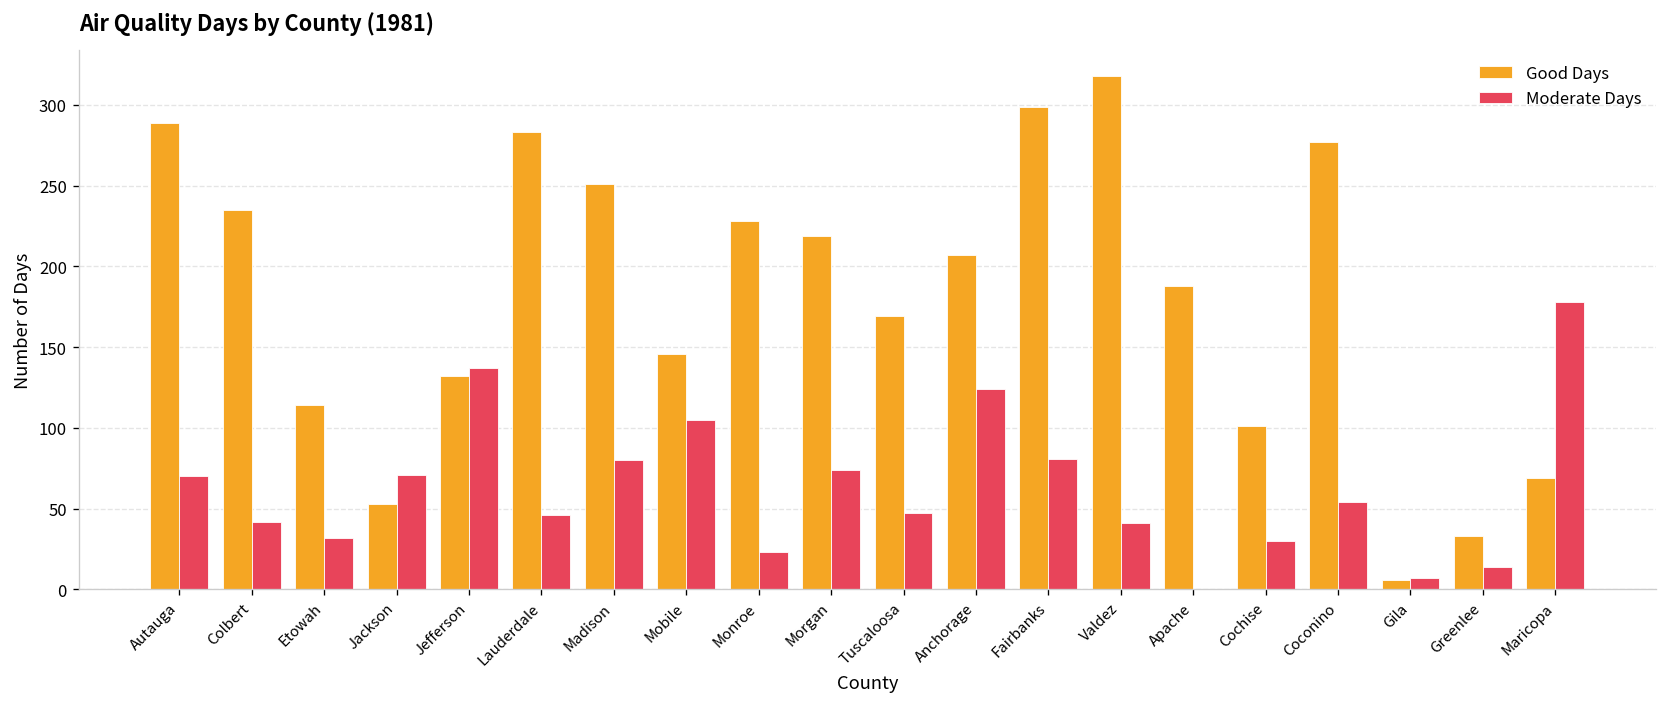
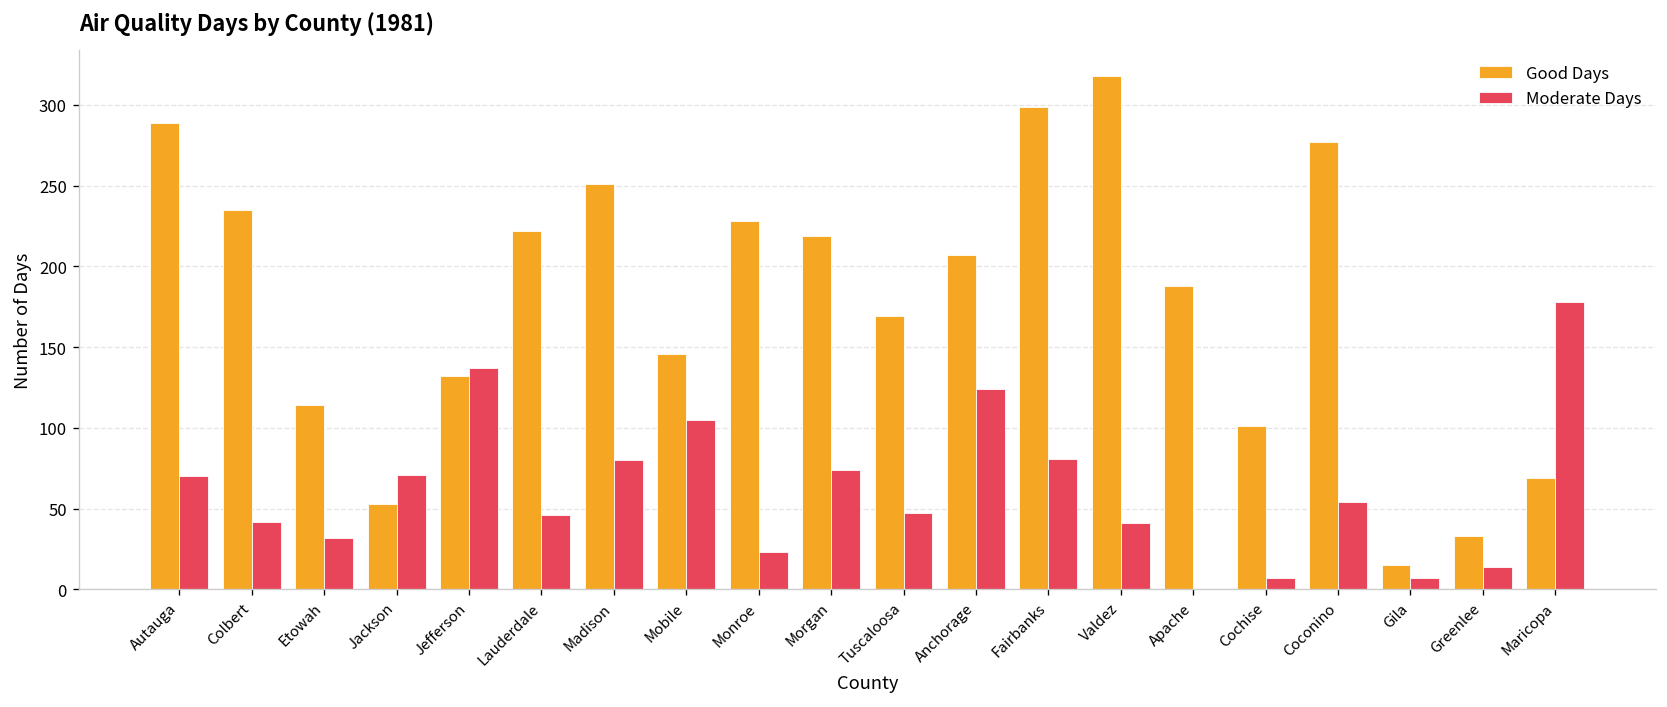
Good Days, Lauderdale: 283 -> 222
Moderate Days, Cochise: 30 -> 7
Good Days, Gila: 6 -> 15
